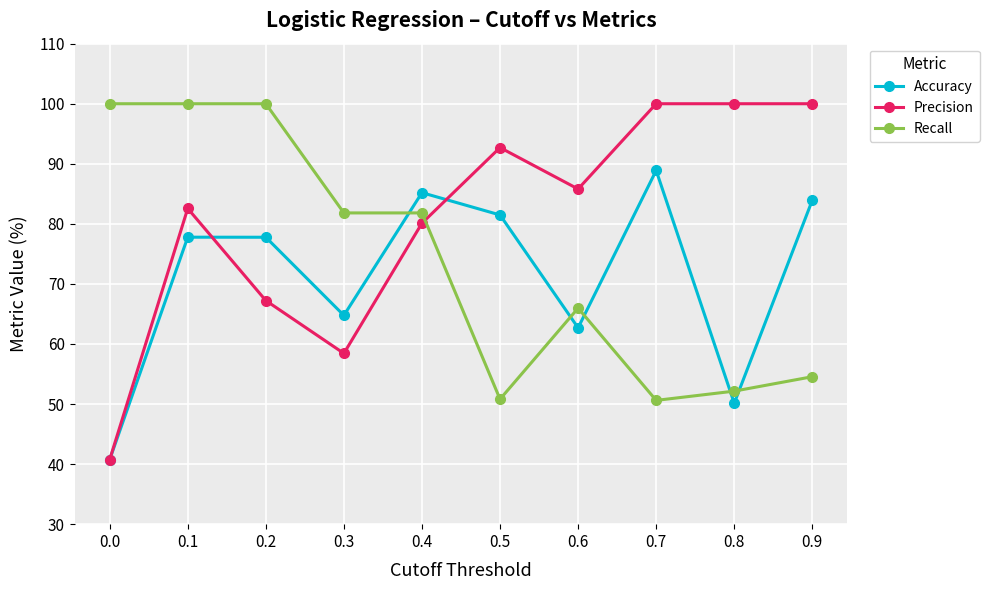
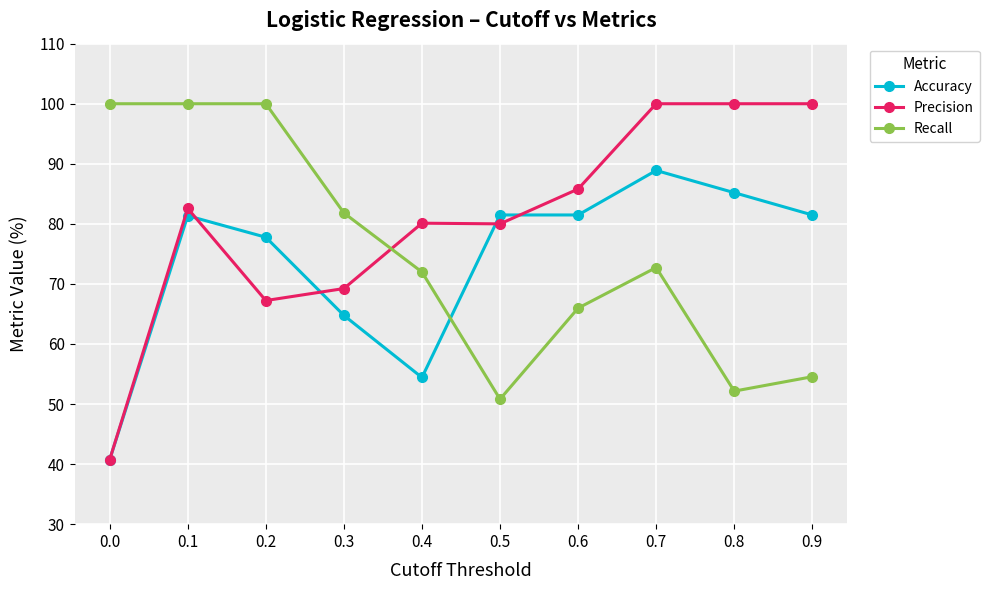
Accuracy, 0.1: 78 -> 81
Precision, 0.3: 58 -> 69
Accuracy, 0.4: 85 -> 54
Recall, 0.4: 82 -> 72
Precision, 0.5: 93 -> 80
Accuracy, 0.6: 63 -> 81
Recall, 0.7: 51 -> 73
Accuracy, 0.8: 50 -> 85
Accuracy, 0.9: 84 -> 81
